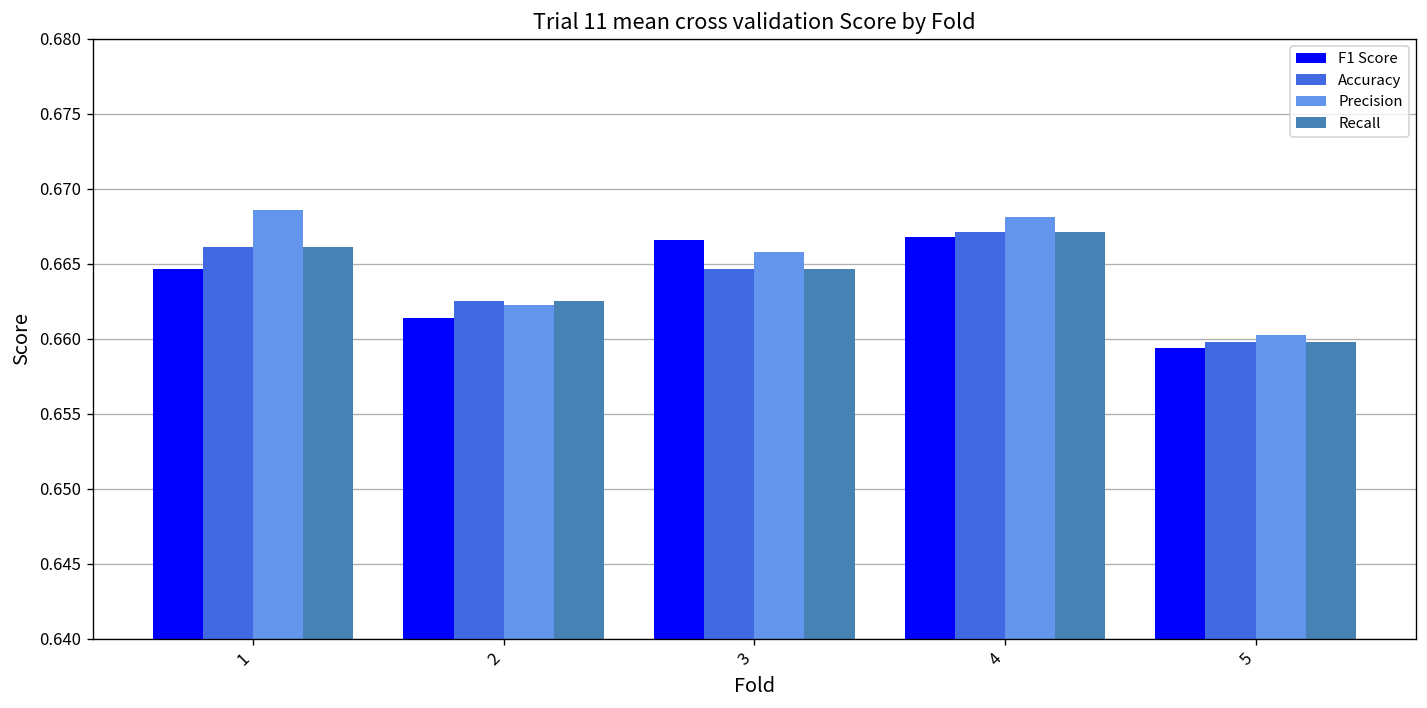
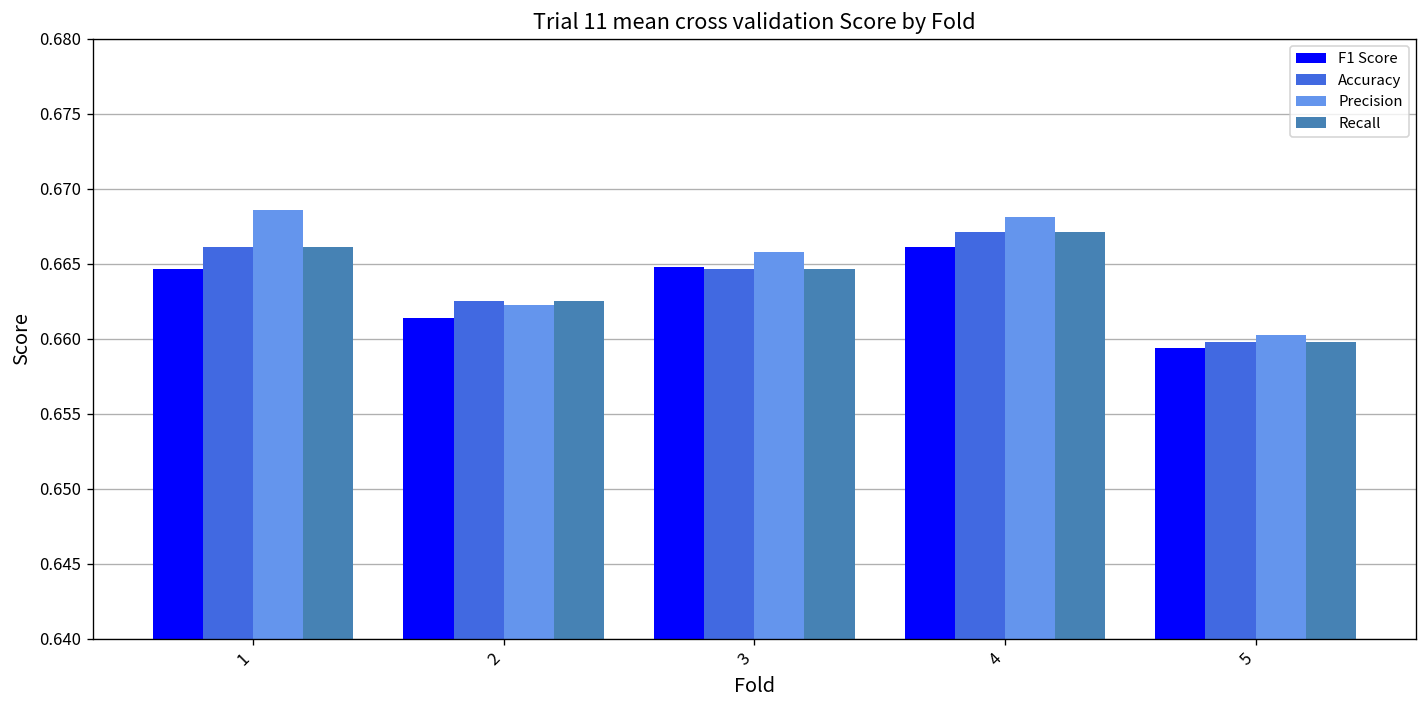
F1 Score, 3: 0.6666 -> 0.6648
F1 Score, 4: 0.6668 -> 0.6662
